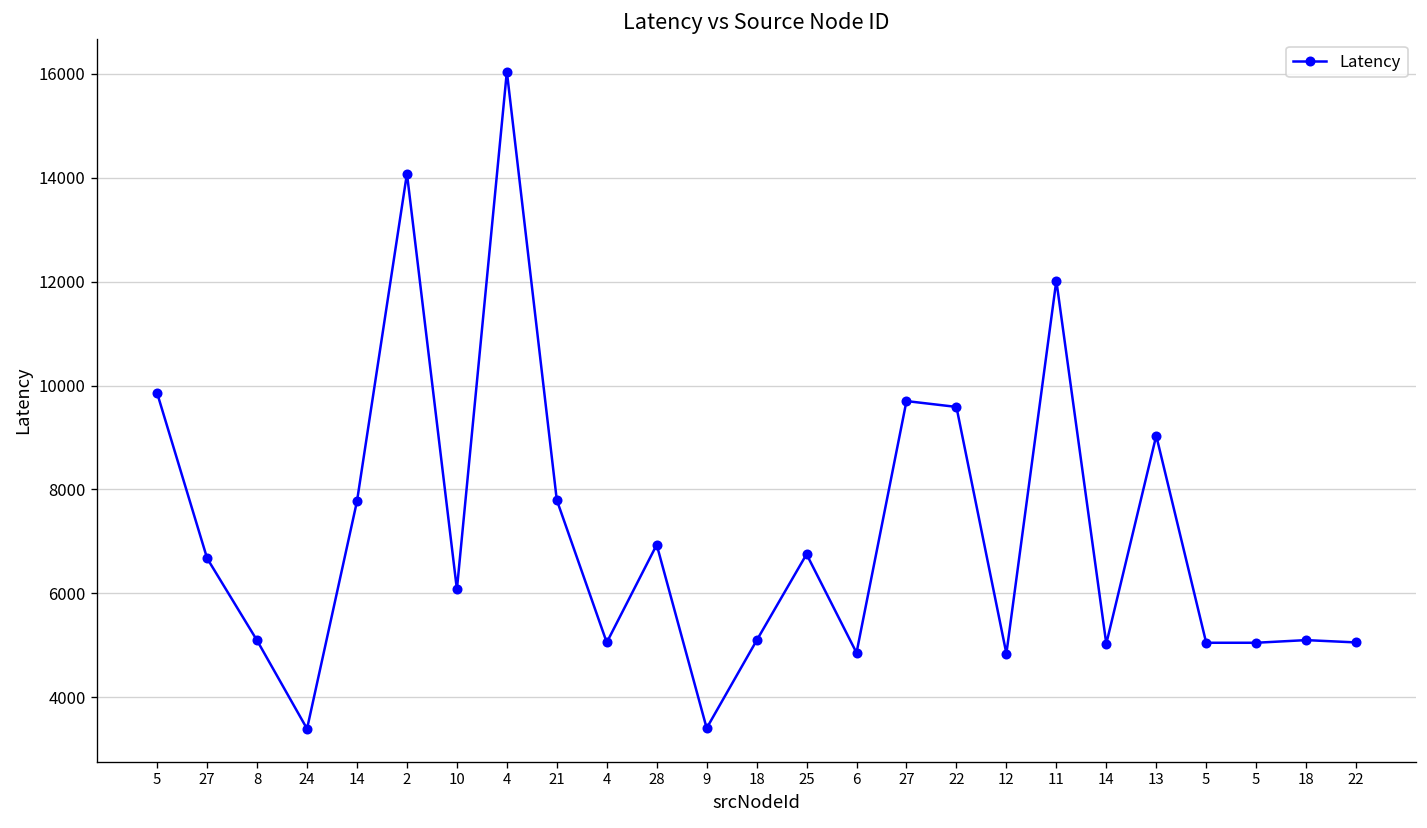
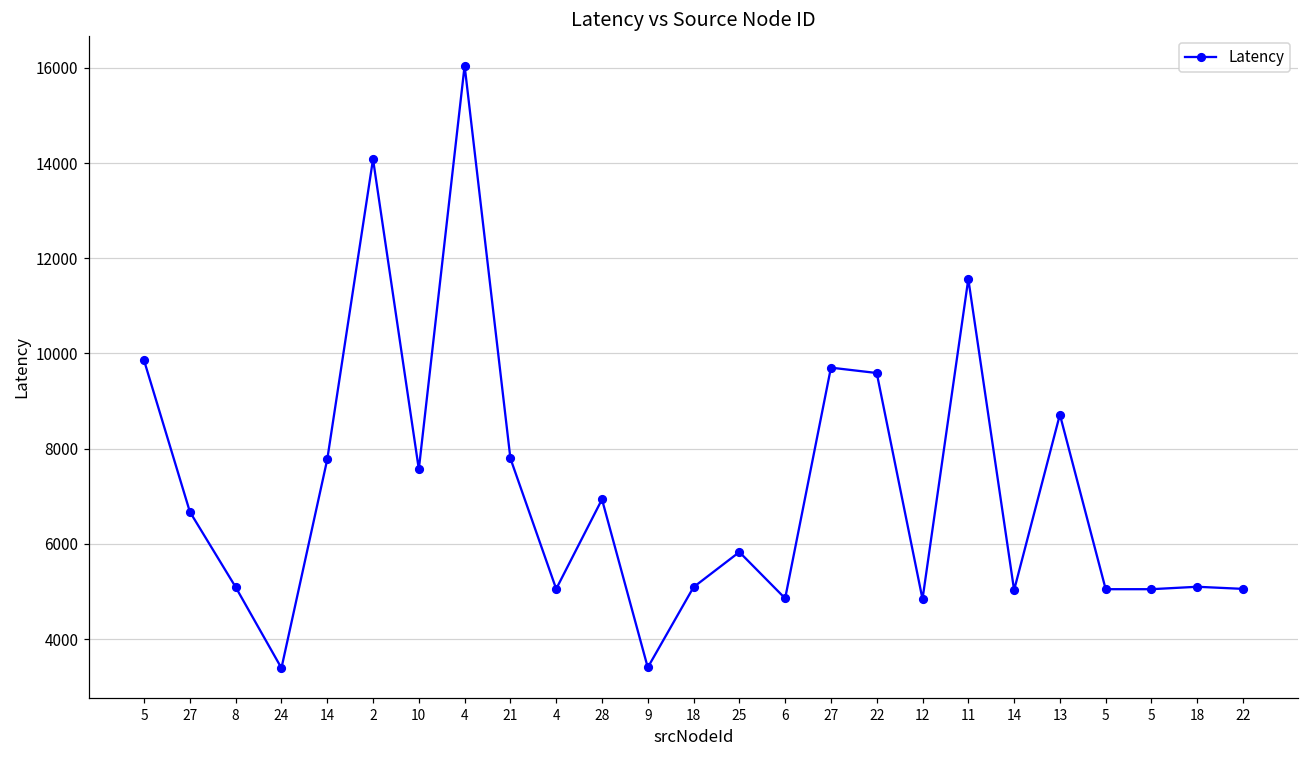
10: 6100 -> 7600
25: 6800 -> 5800
11: 12000 -> 11600
13: 9000 -> 8700
